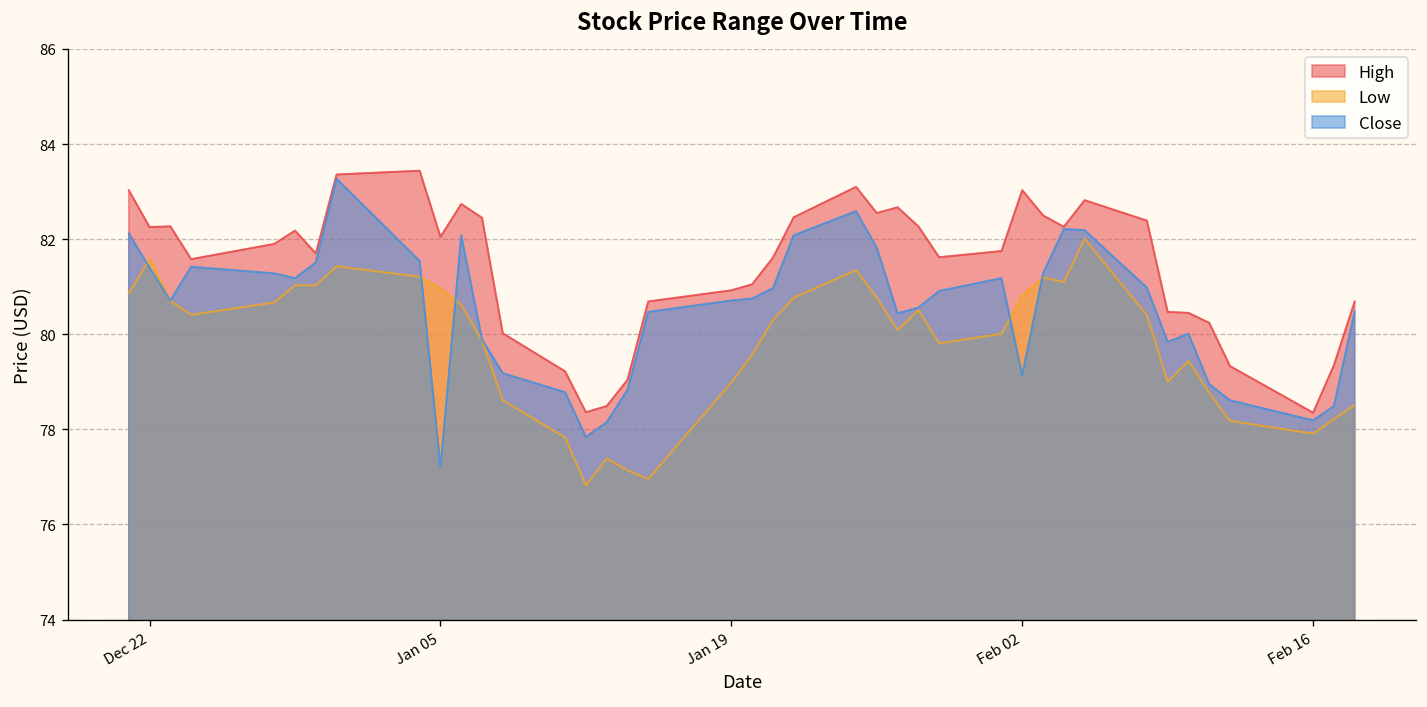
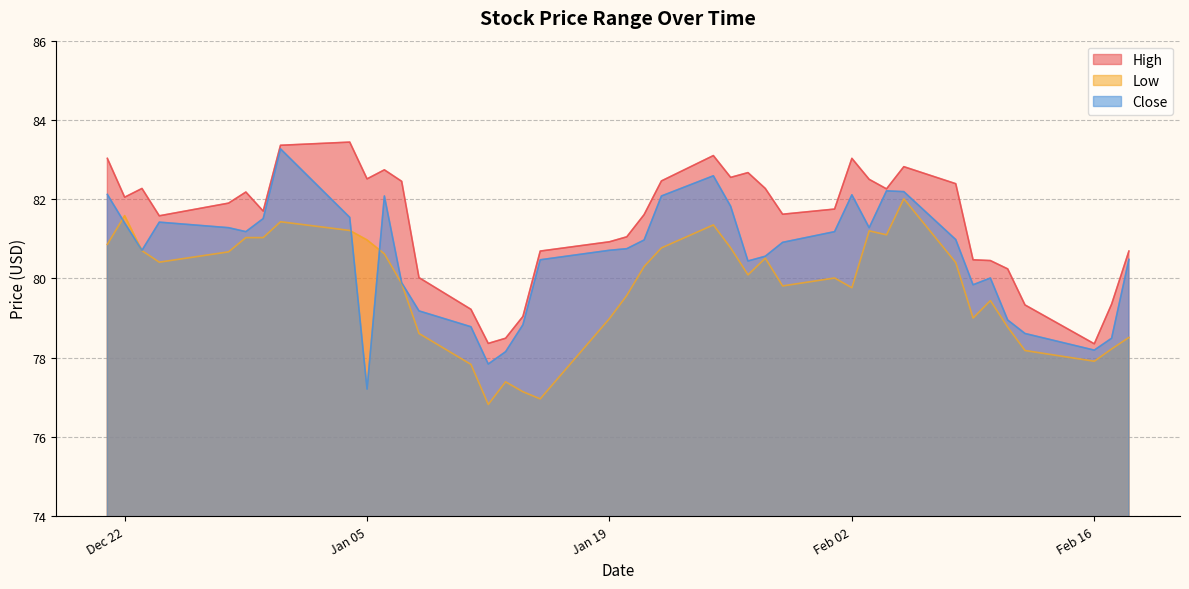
High, Dec 22: 82.3 -> 82.1
High, Jan 05: 82.1 -> 82.5
Low, Feb 02: 80.8 -> 79.8
Close, Feb 02: 79.1 -> 82.1
